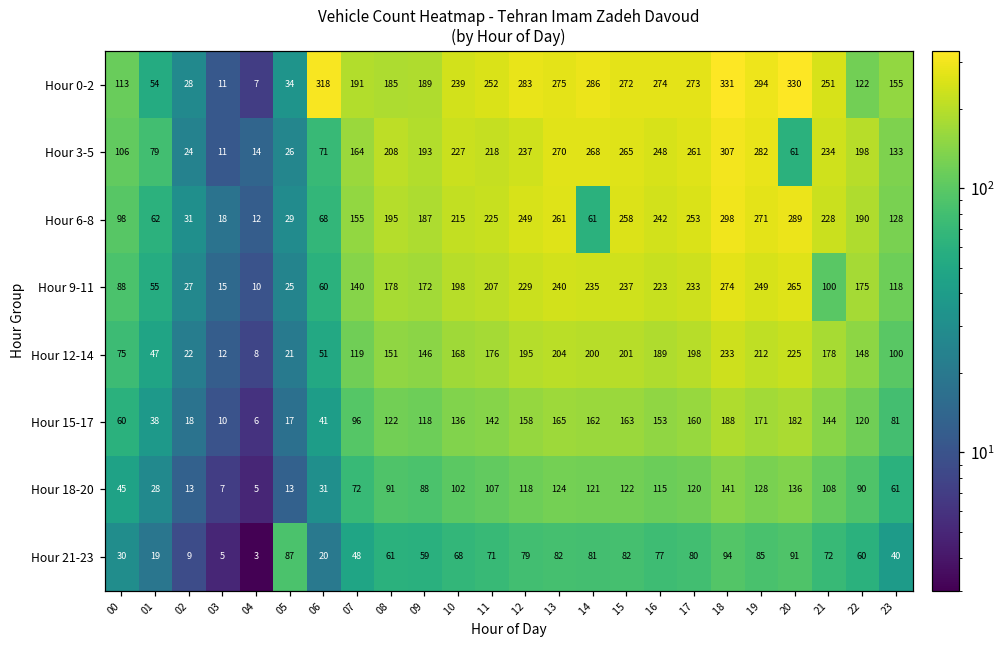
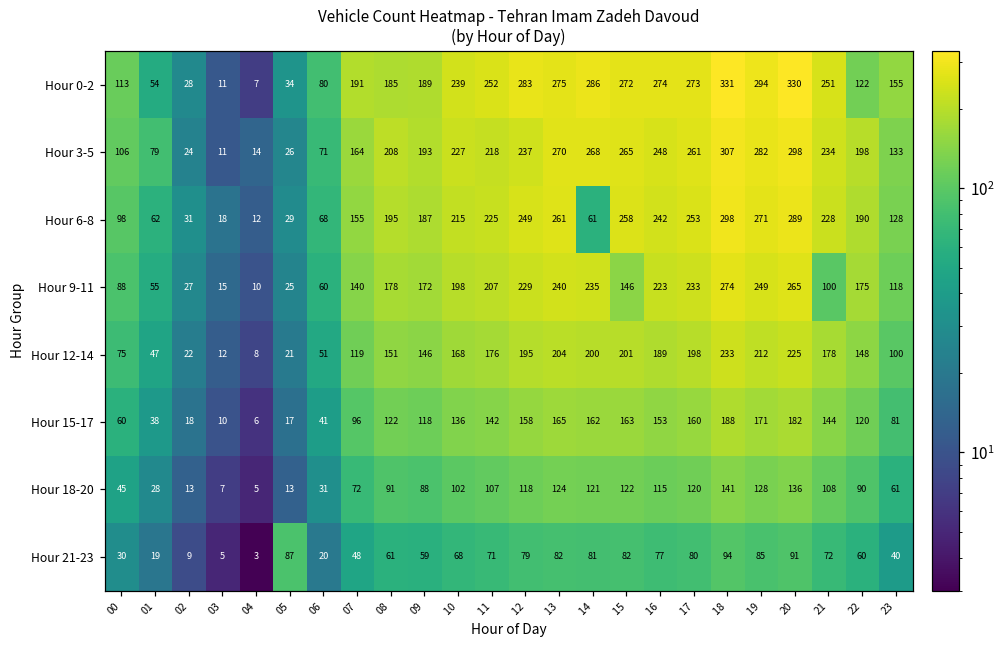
Hour 0-2, 06: 318 -> 80
Hour 3-5, 20: 61 -> 298
Hour 9-11, 15: 237 -> 146
